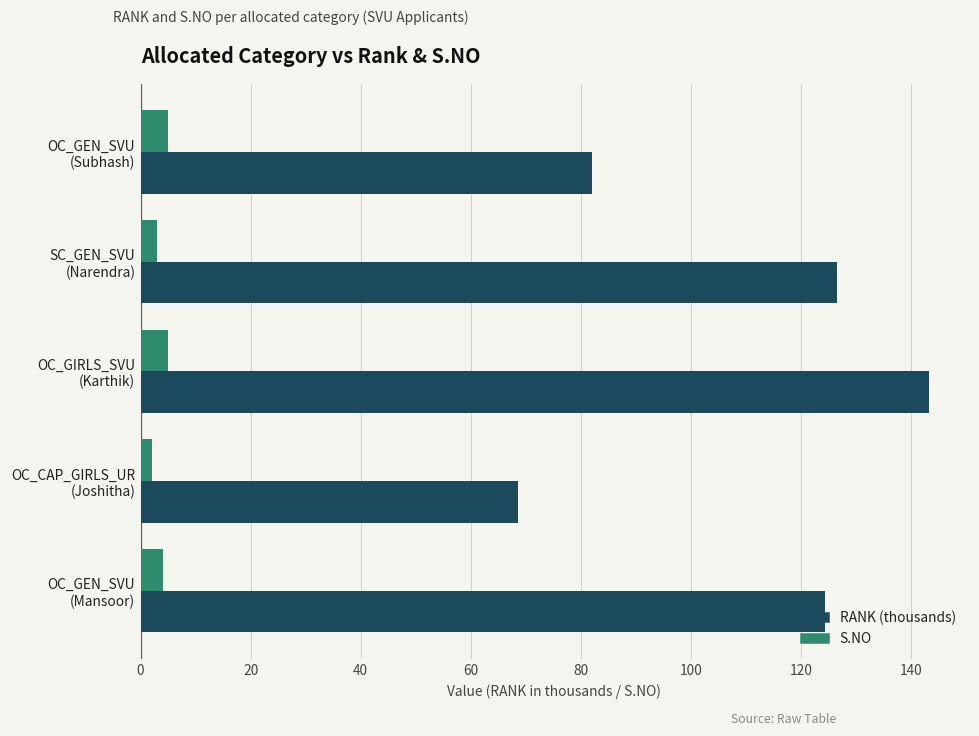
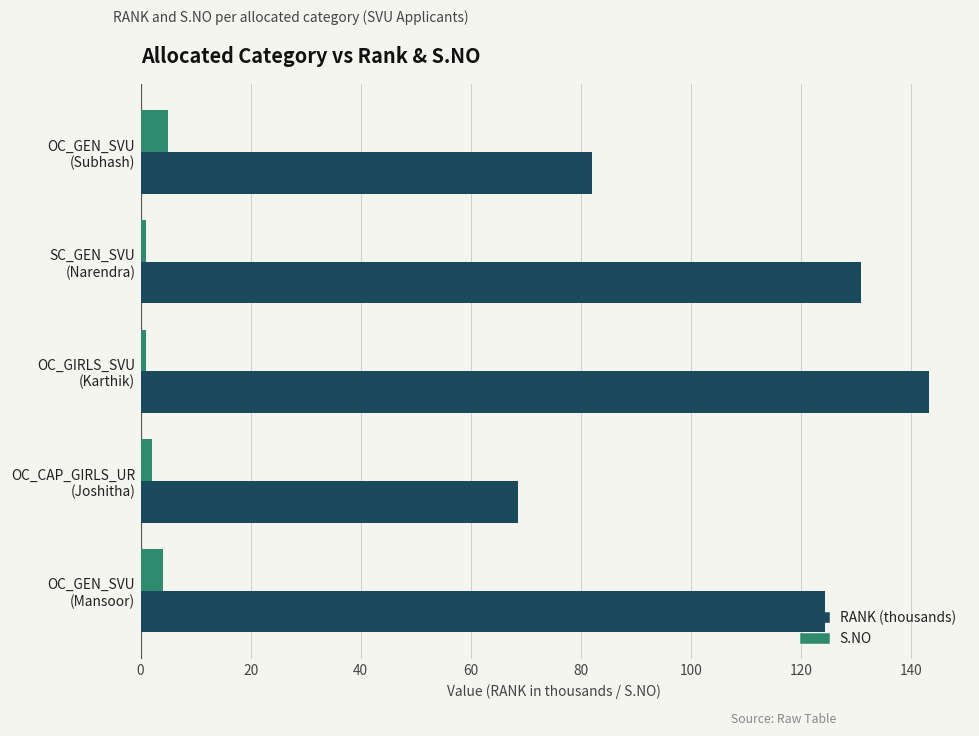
S.NO, SC_GEN_SVU (Narendra): 3 -> 1
RANK (thousands), SC_GEN_SVU (Narendra): 127 -> 131
S.NO, OC_GIRLS_SVU (Karthik): 5 -> 1
